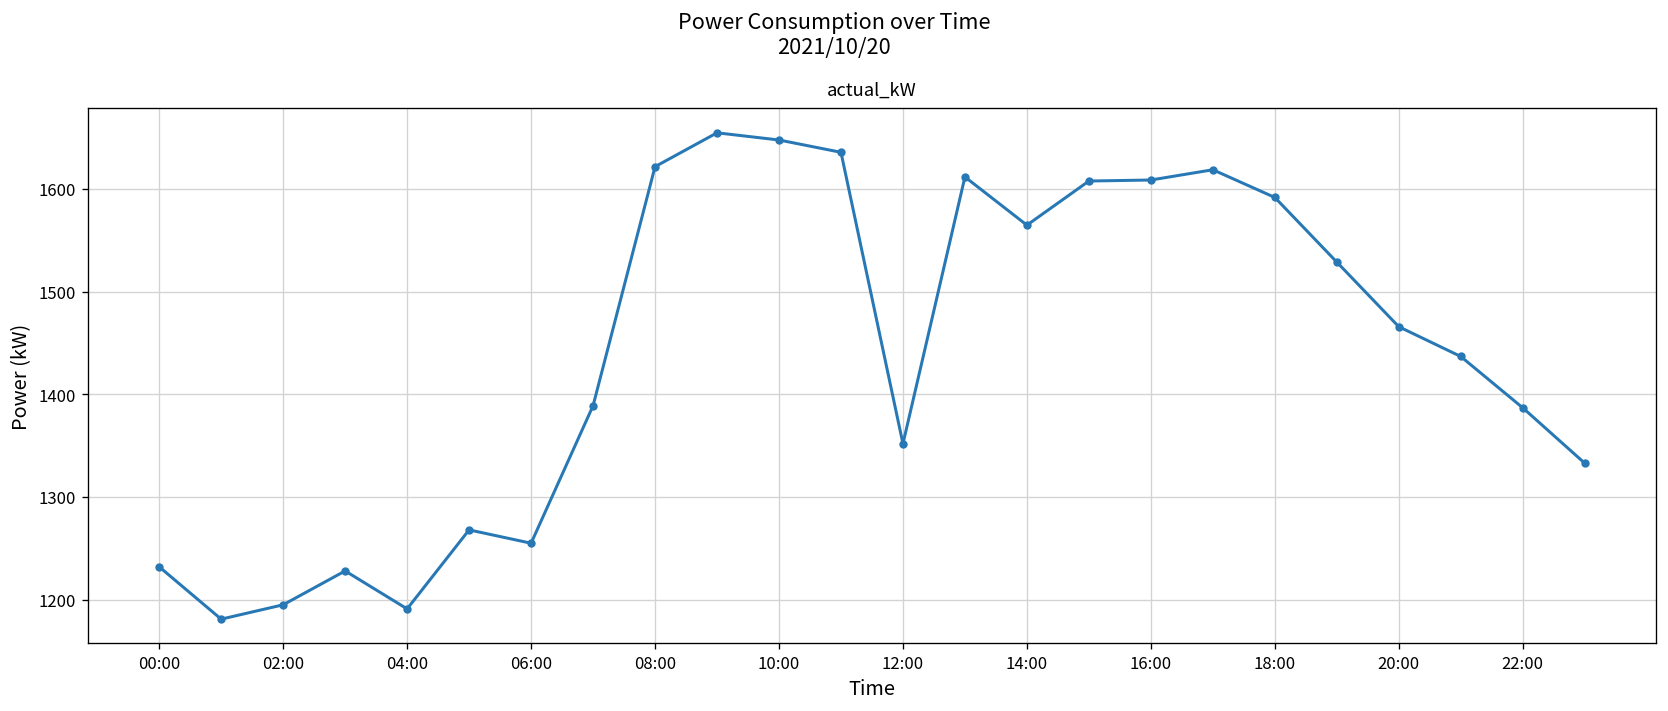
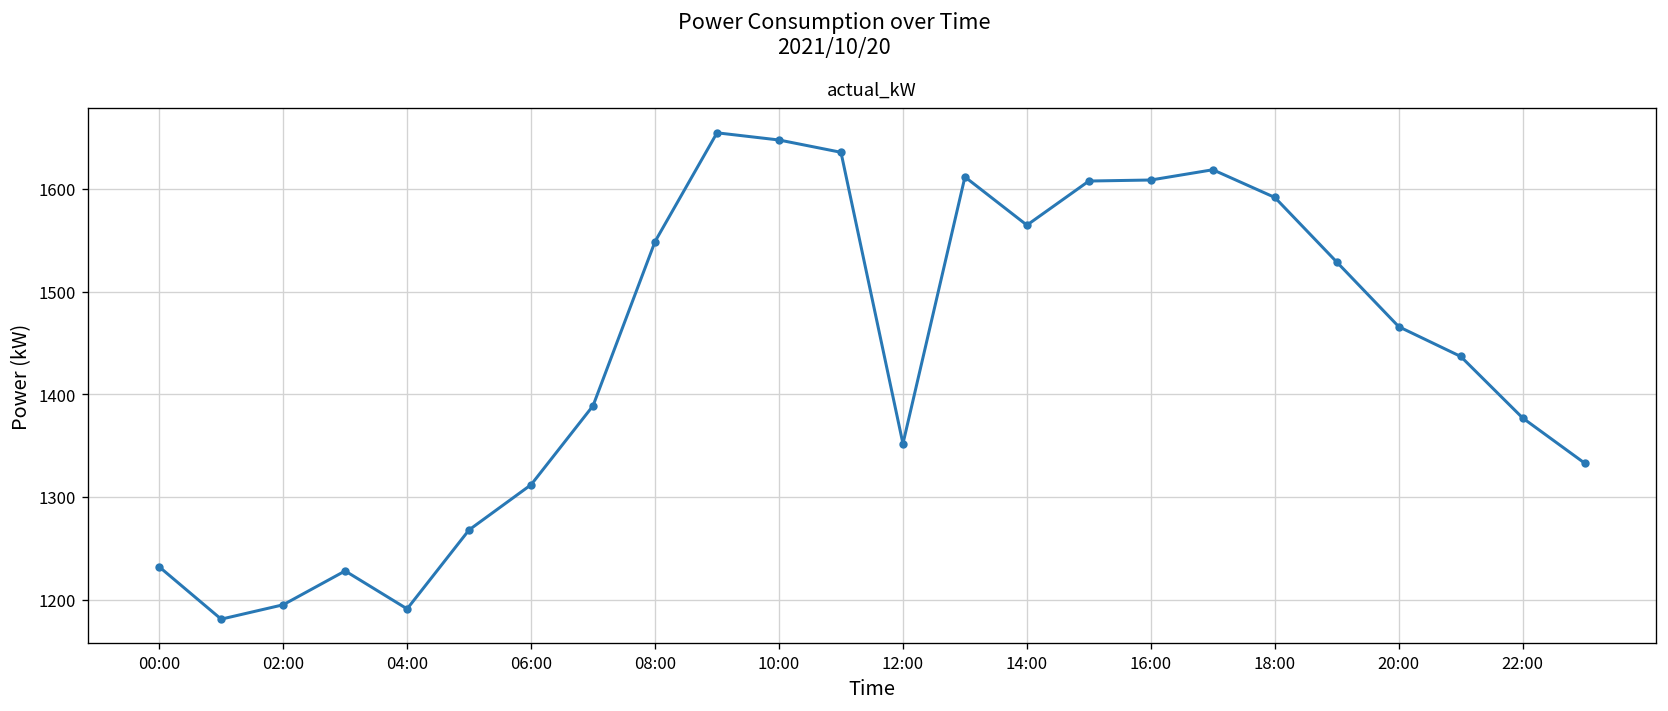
06:00: 1260 -> 1310
08:00: 1620 -> 1550
22:00: 1390 -> 1380
